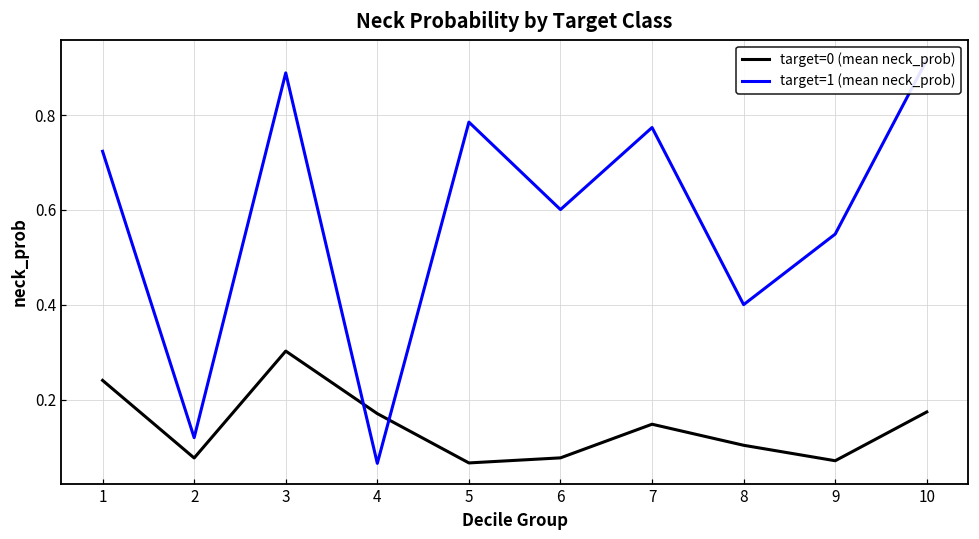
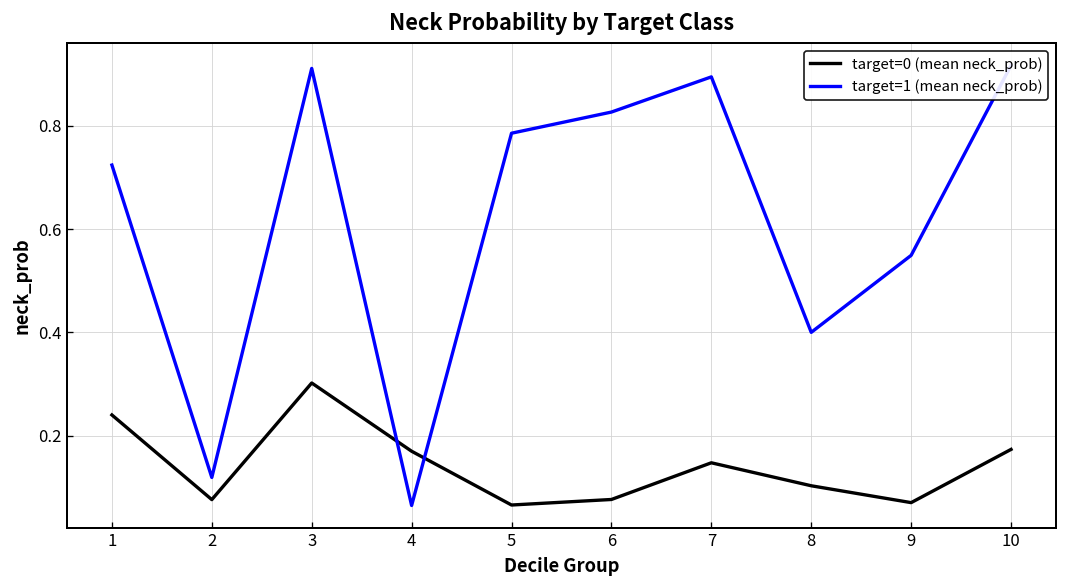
target=1 (mean neck_prob), 3: 0.89 -> 0.91
target=1 (mean neck_prob), 6: 0.60 -> 0.83
target=1 (mean neck_prob), 7: 0.77 -> 0.89
